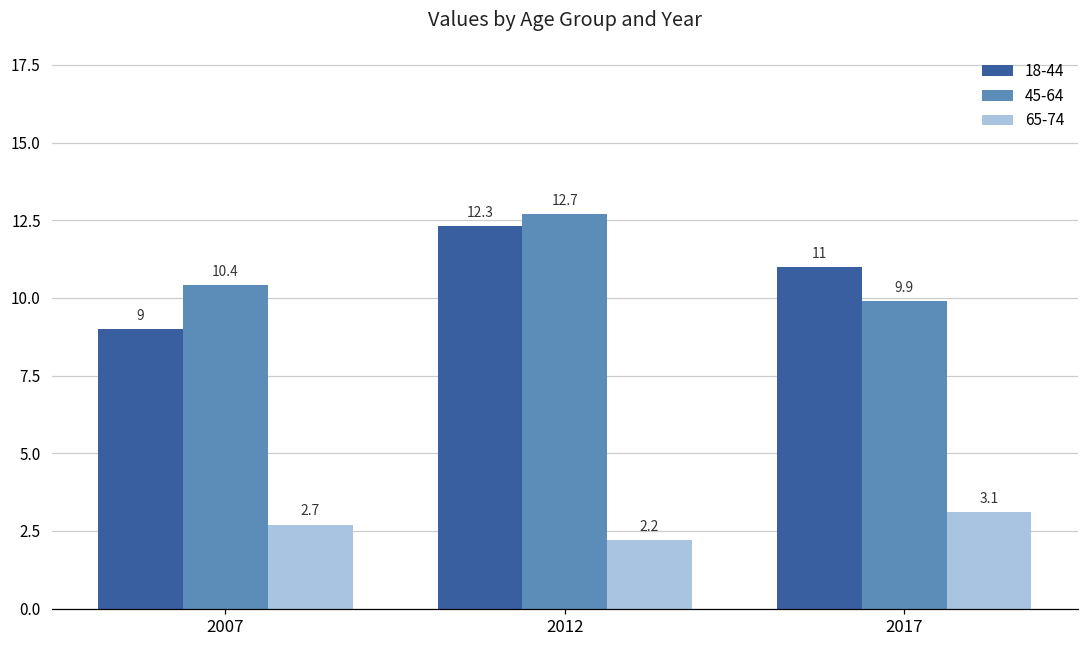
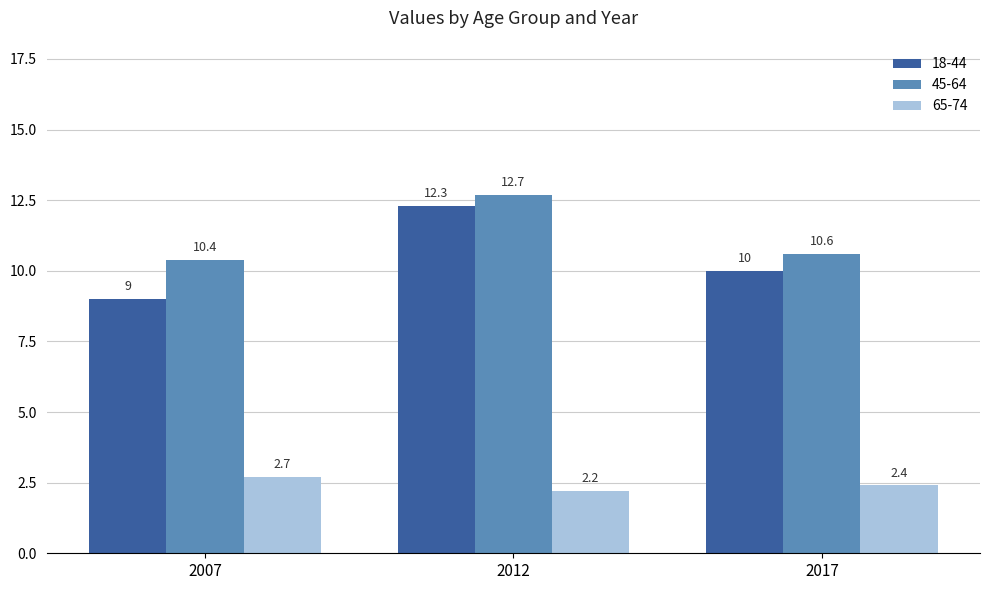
18-44, 2017: 11 -> 10
45-64, 2017: 9.9 -> 10.6
65-74, 2017: 3.1 -> 2.4
